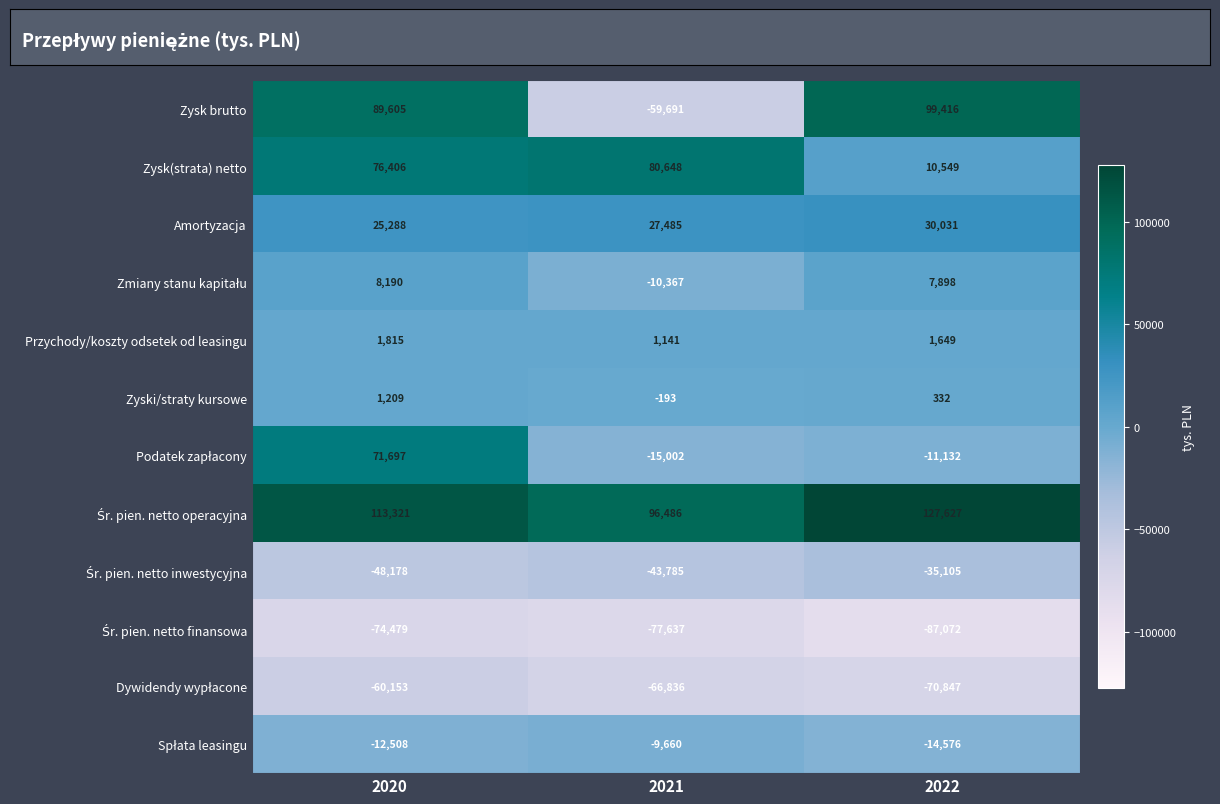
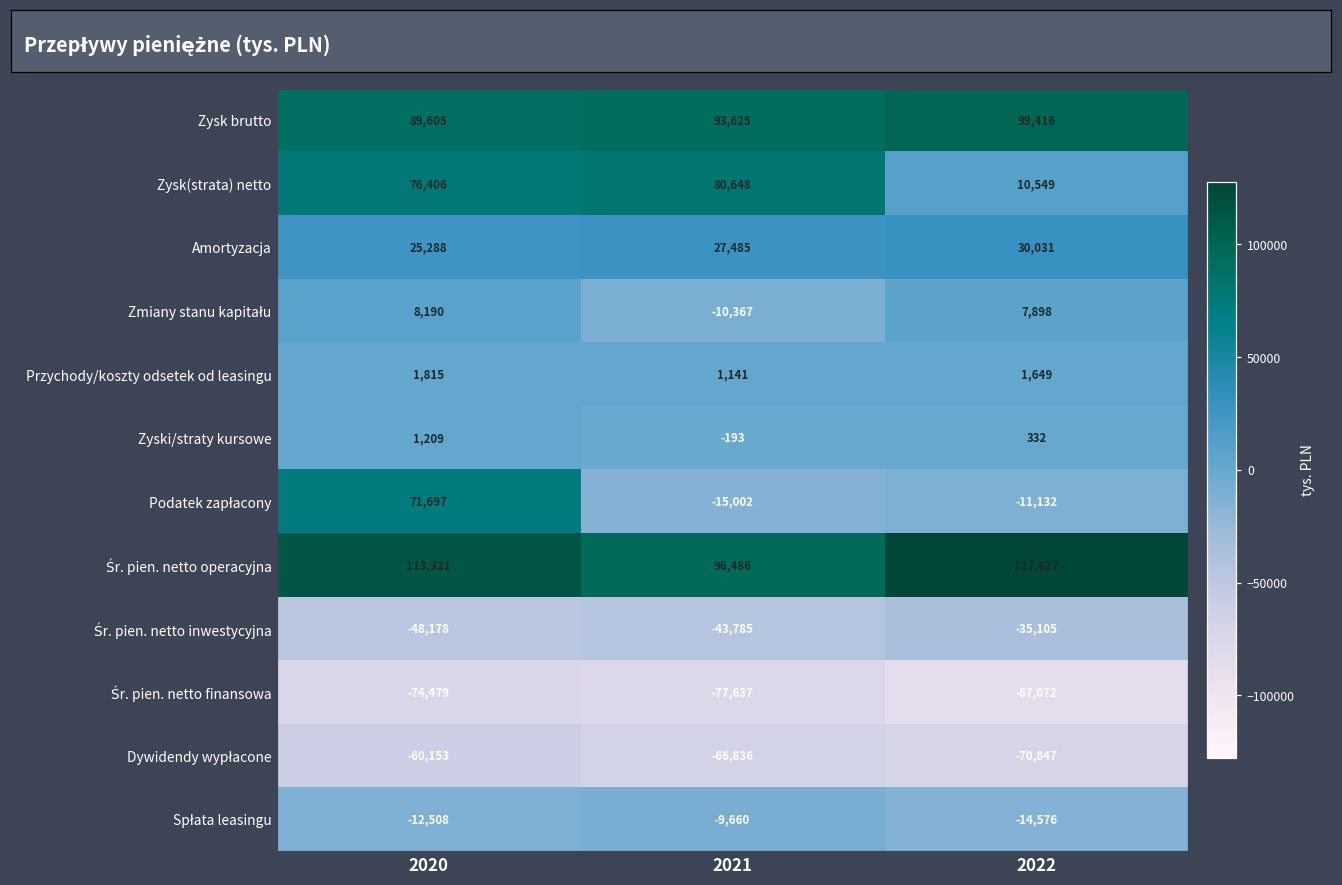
Zysk brutto, 2021: -59,691 -> 93,625
